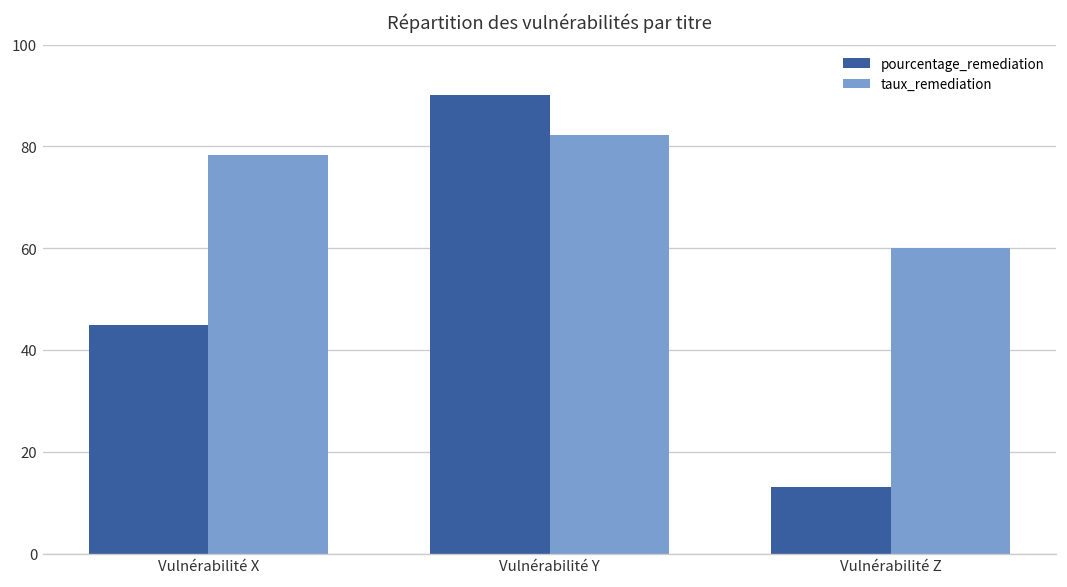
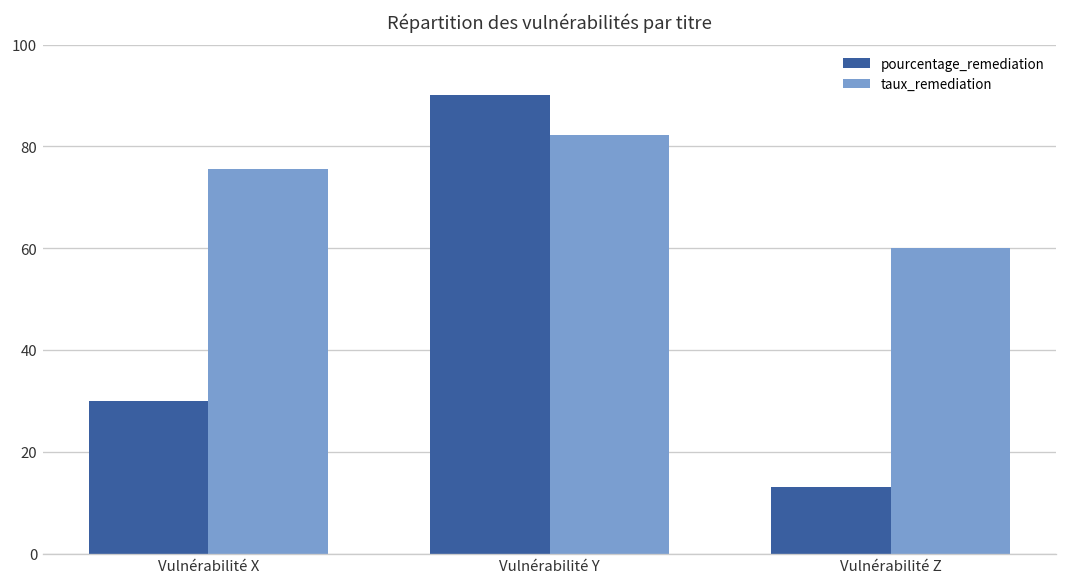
pourcentage_remediation, Vulnérabilité X: 45 -> 30
taux_remediation, Vulnérabilité X: 78 -> 76
